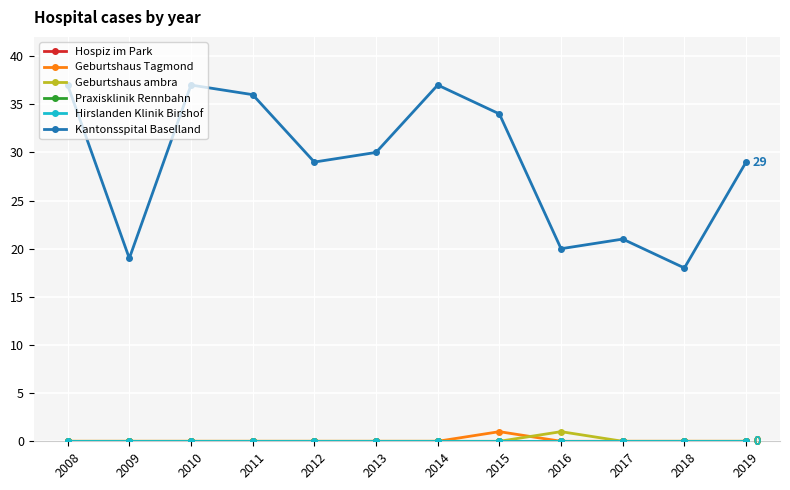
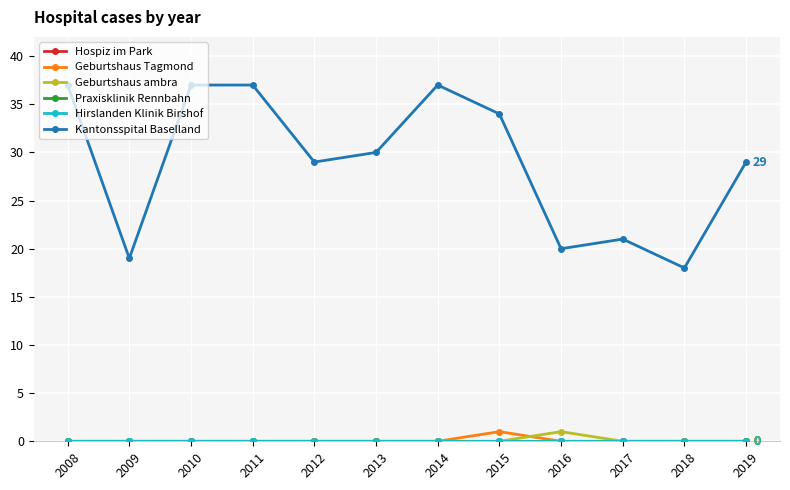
Kantonsspital Baselland, 2011: 36 -> 37
